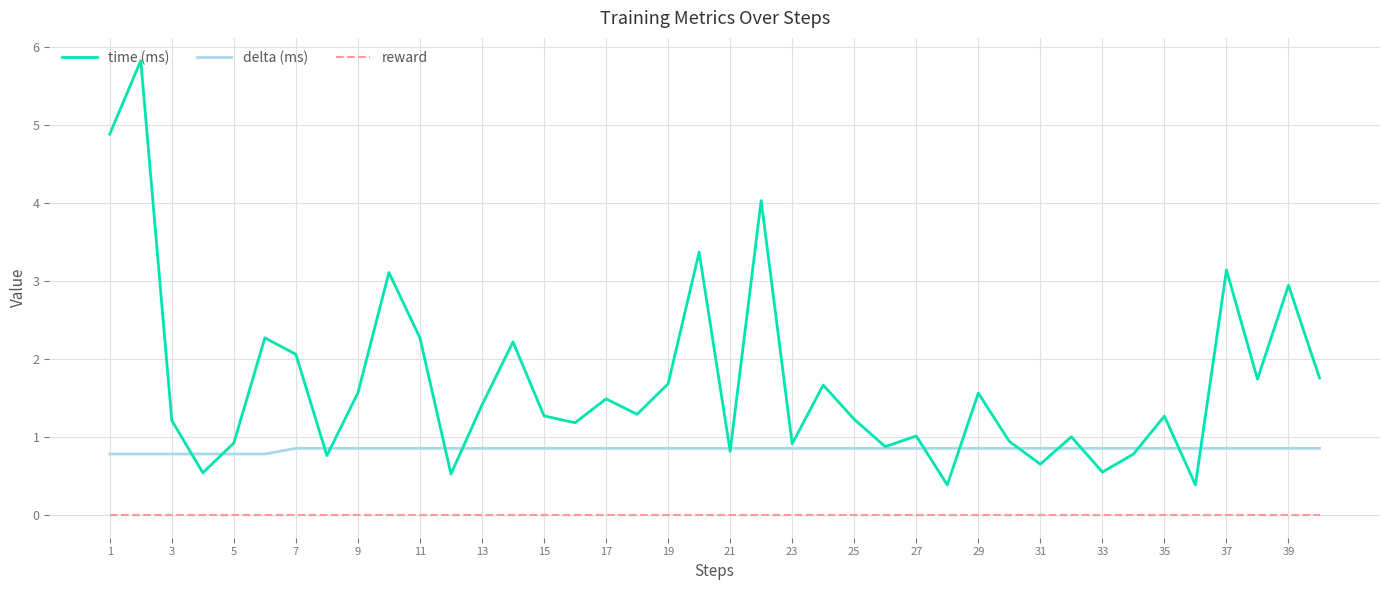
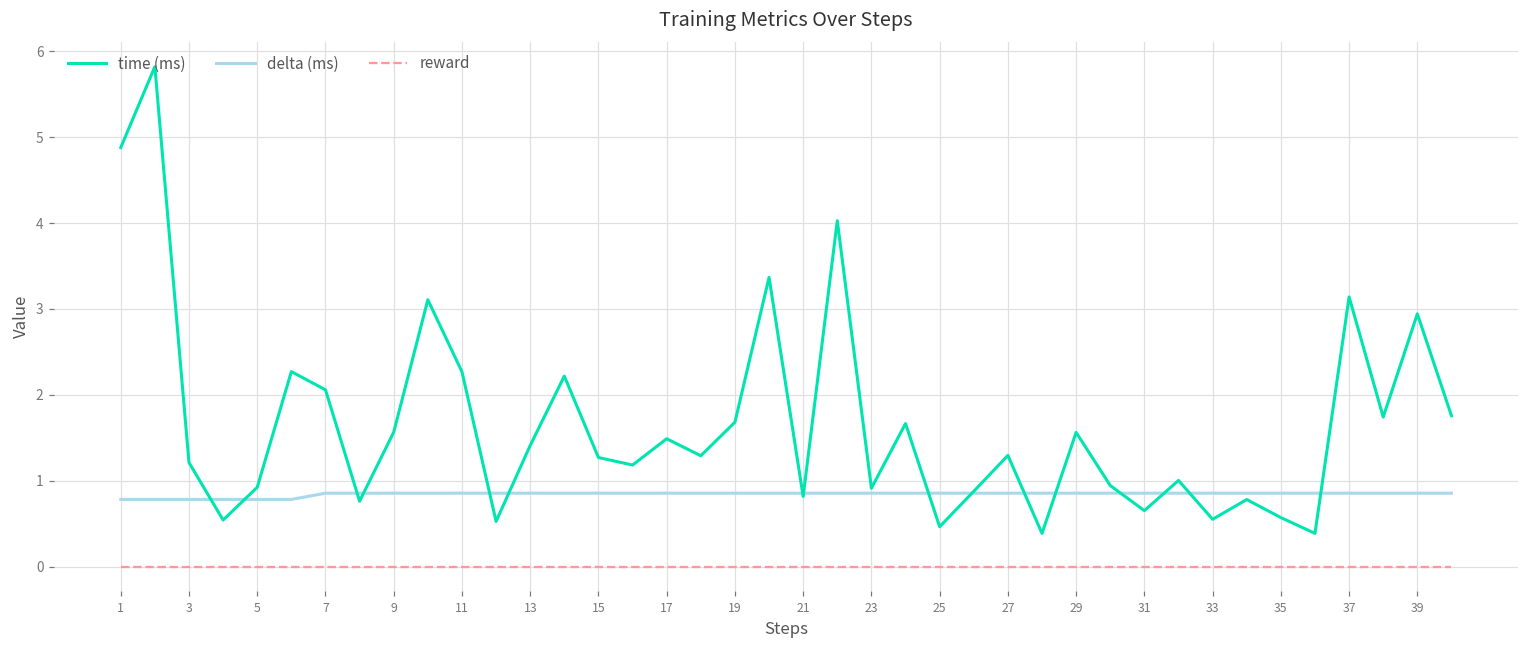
time (ms), 25: 1.2 -> 0.5
time (ms), 27: 1.0 -> 1.3
time (ms), 35: 1.3 -> 0.6
